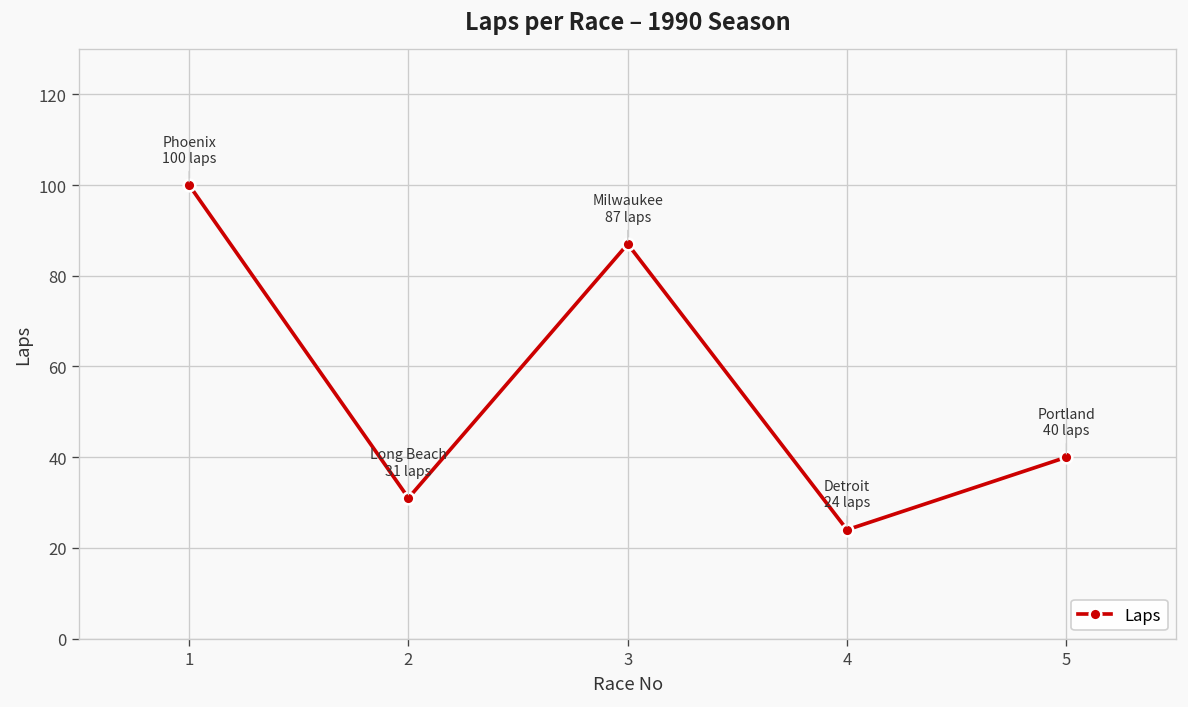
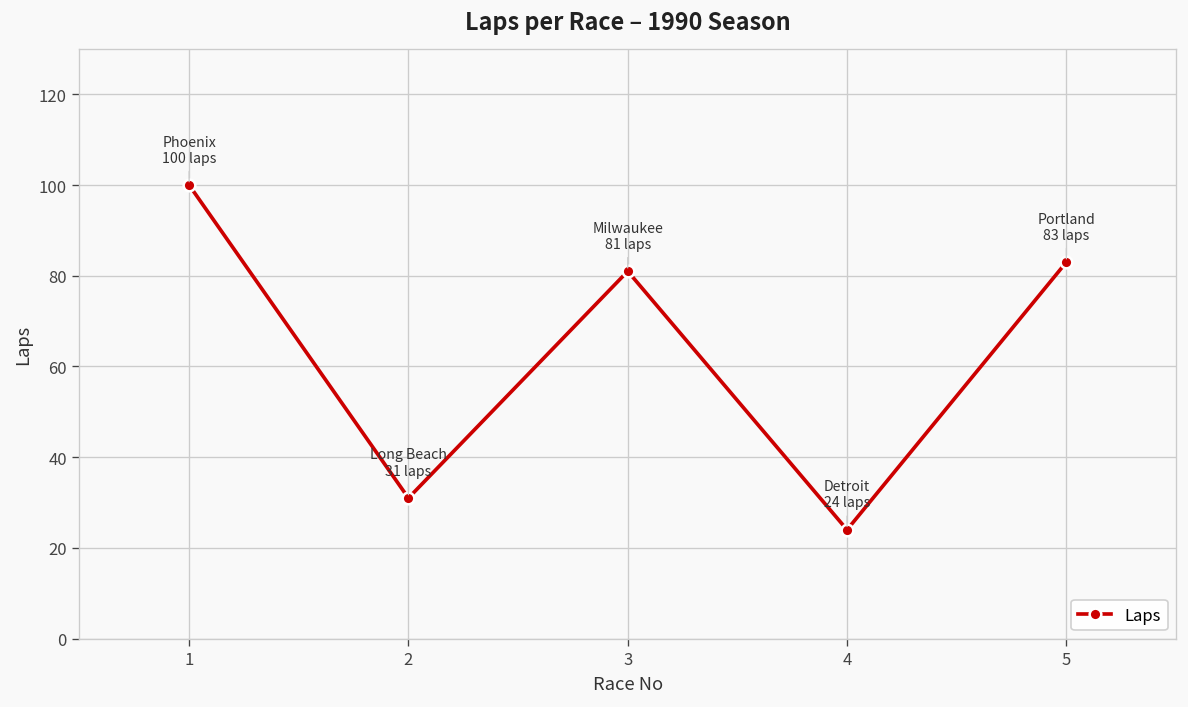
3: 87 -> 81
5: 40 -> 83
